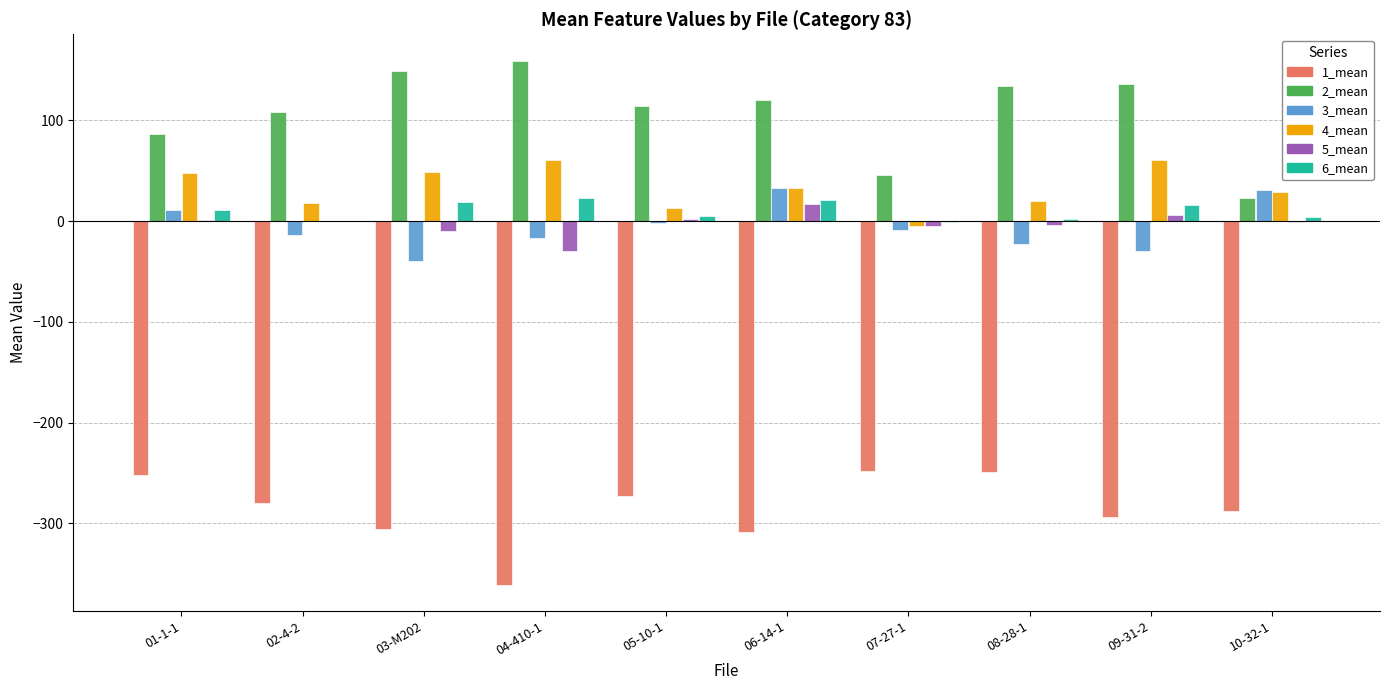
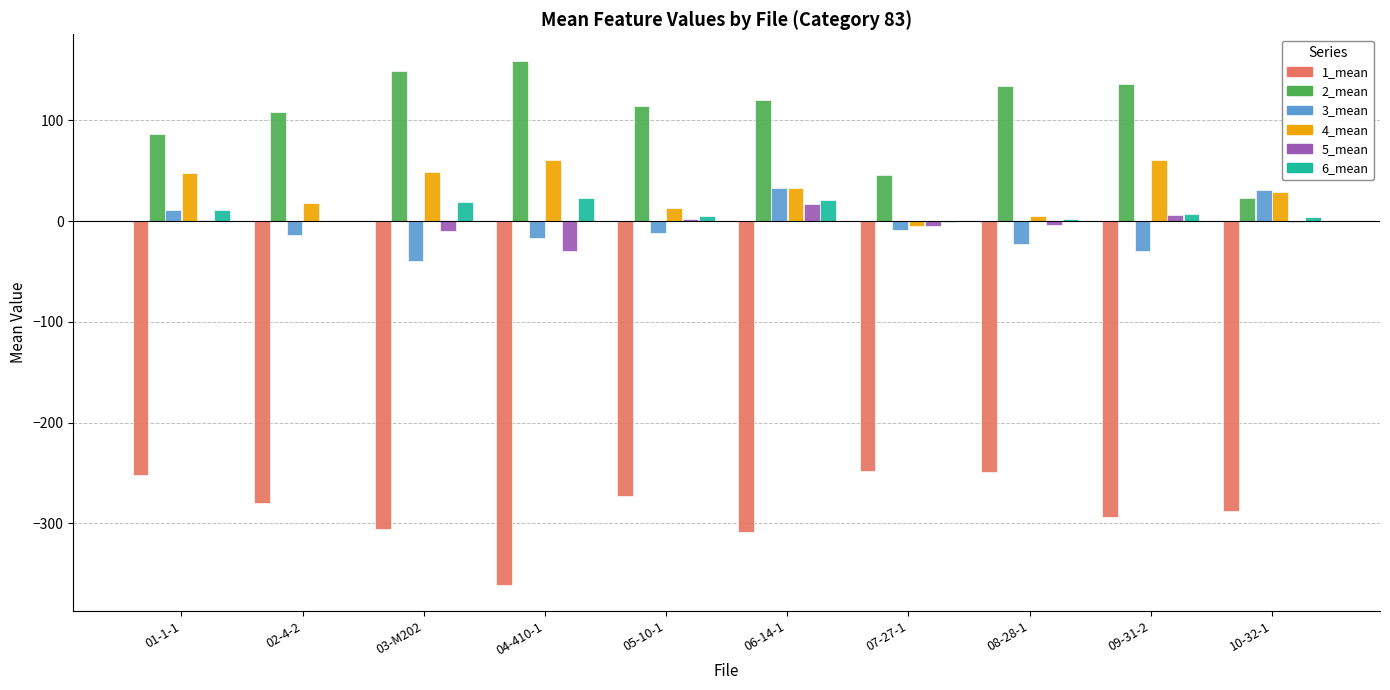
3_mean, 05-10-1: -2 -> -12
4_mean, 08-28-1: 20 -> 5
6_mean, 09-31-2: 16 -> 7
